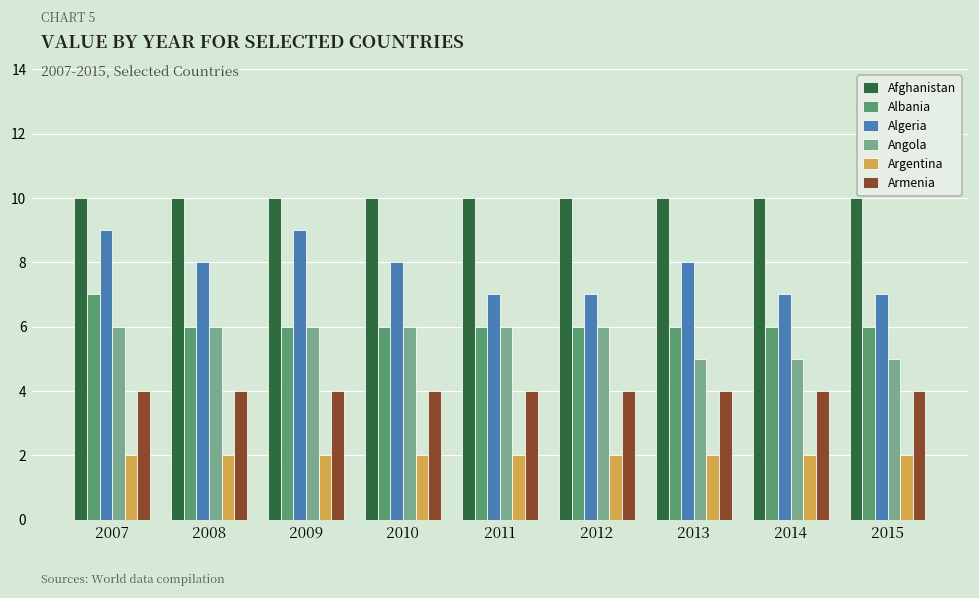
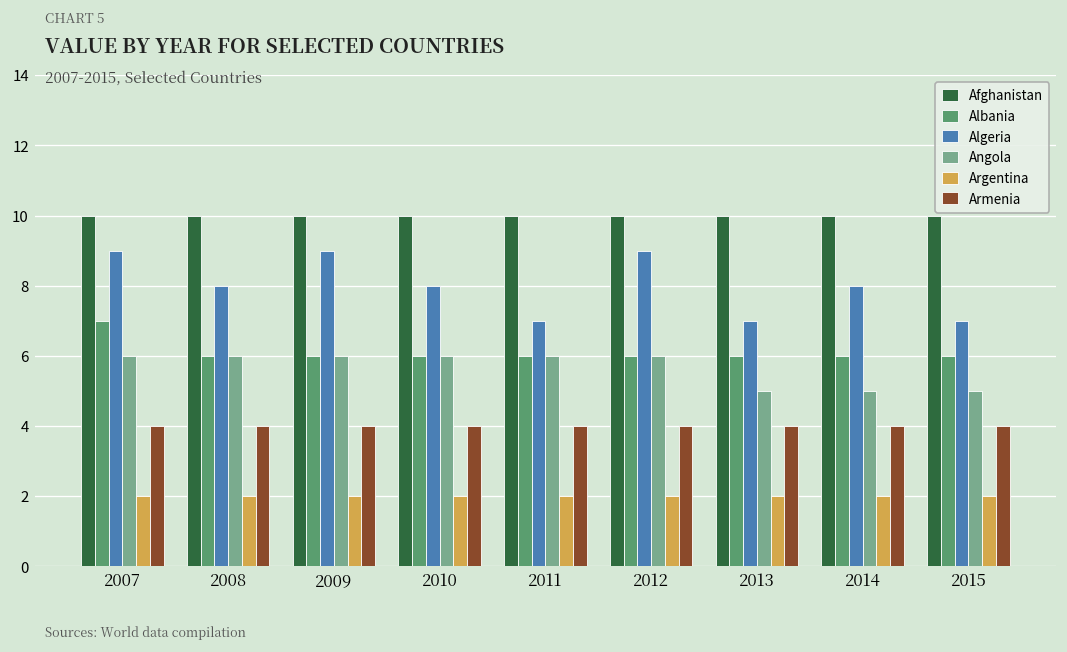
Algeria, 2012: 7 -> 9
Algeria, 2013: 8 -> 7
Algeria, 2014: 7 -> 8
